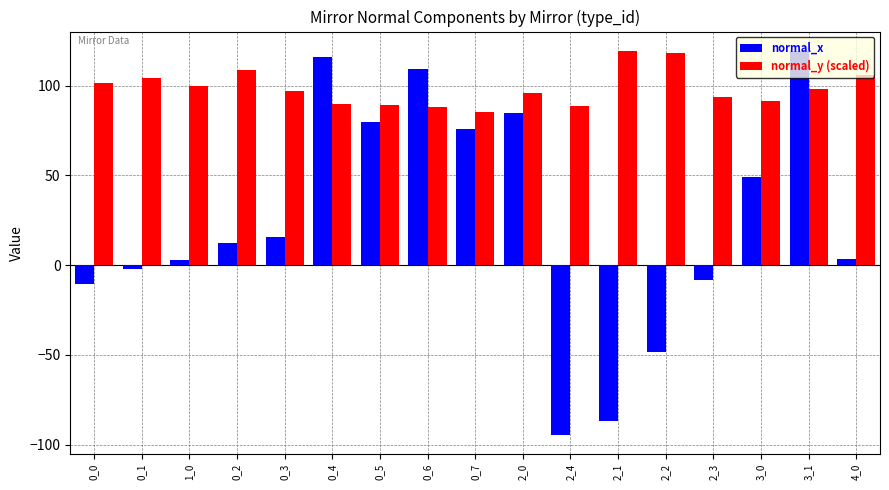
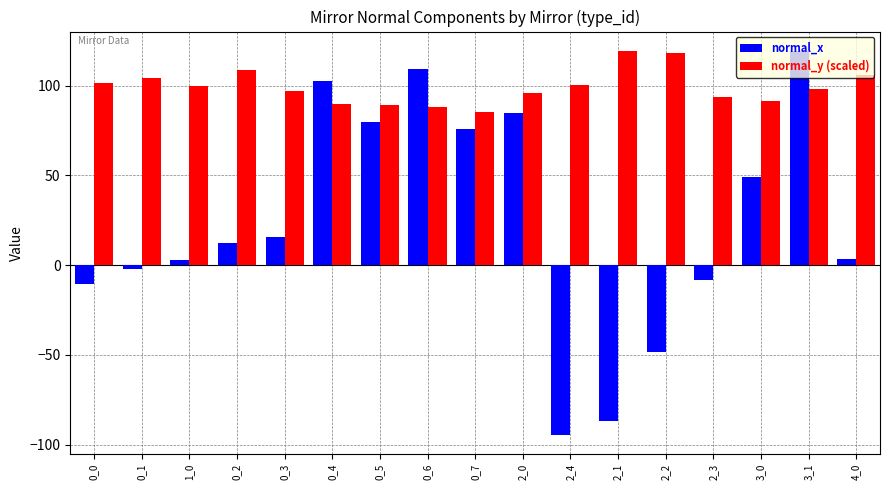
normal_x, 0_4: 116 -> 103
normal_y (scaled), 2_4: 89 -> 100
